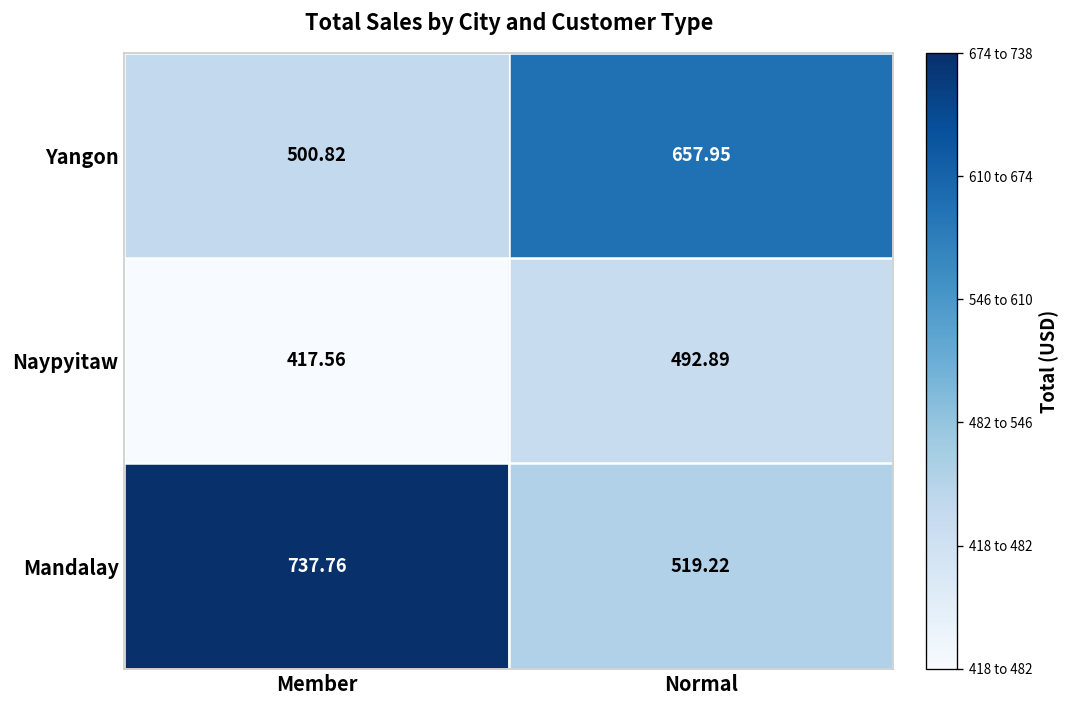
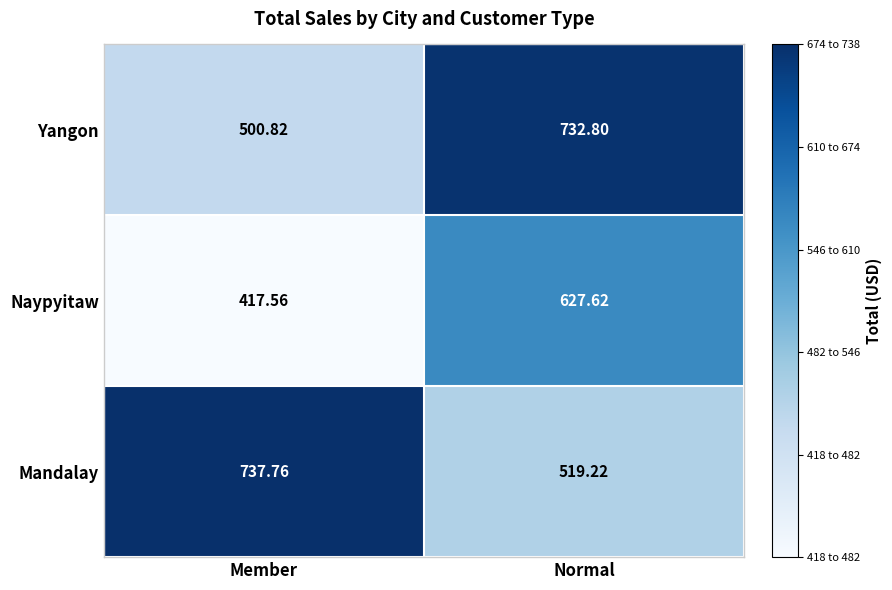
Yangon, Normal: 657.95 -> 732.80
Naypyitaw, Normal: 492.89 -> 627.62
